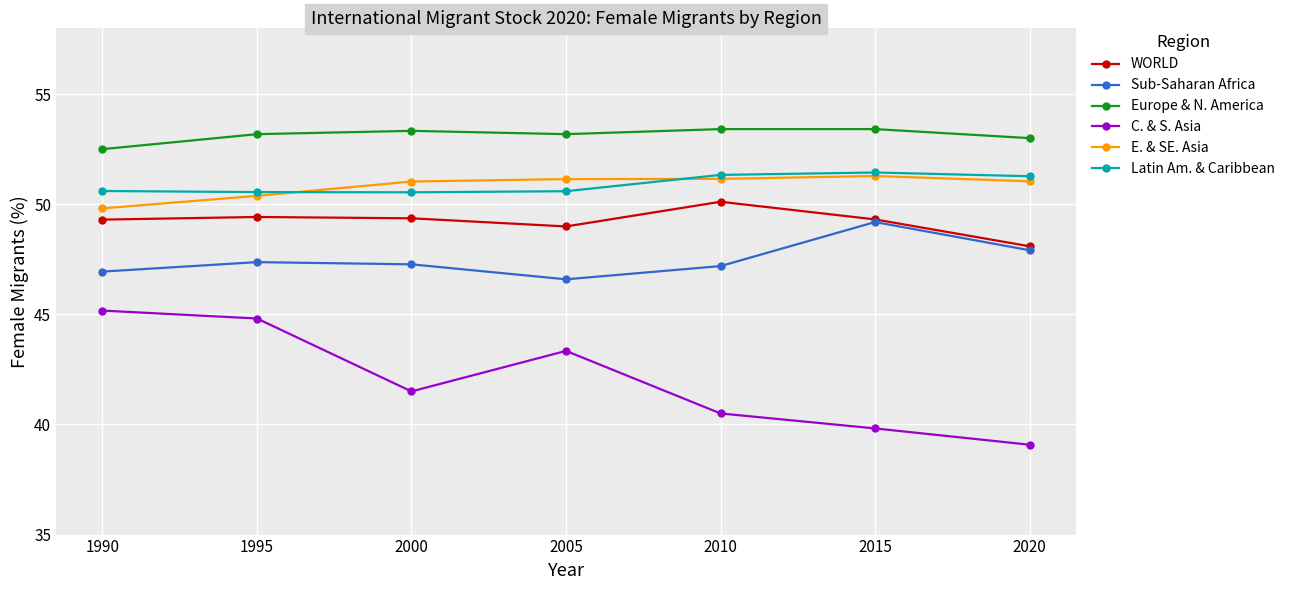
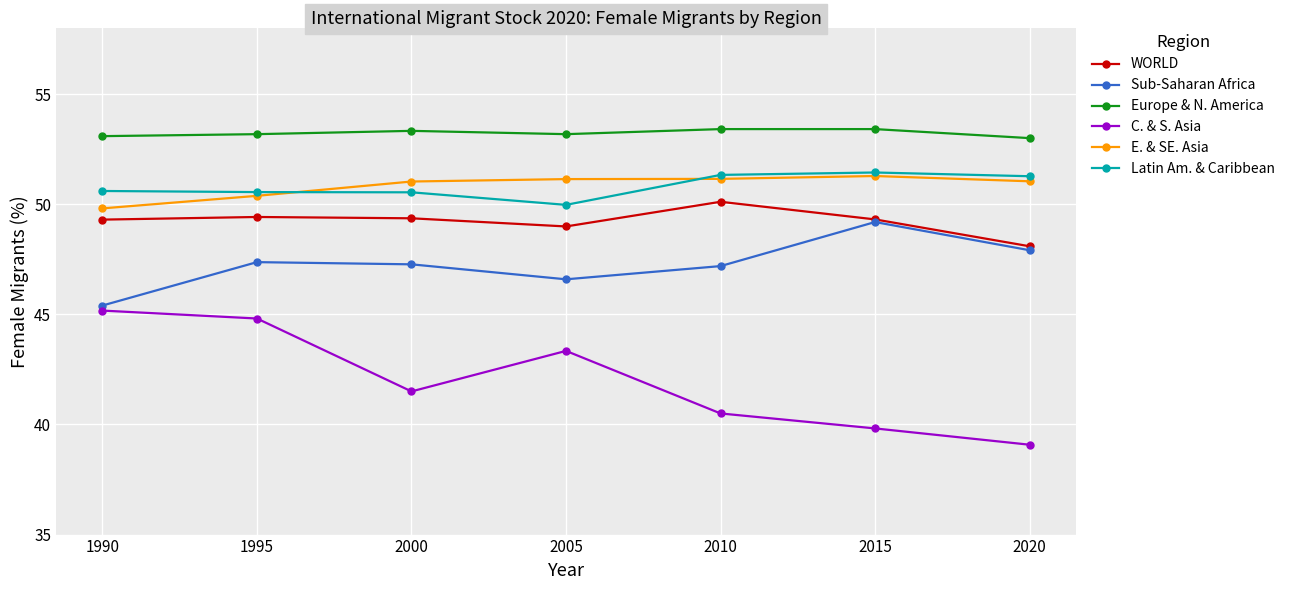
Sub-Saharan Africa, 1990: 46.9 -> 45.4
Europe & N. America, 1990: 52.5 -> 53.1
Latin Am. & Caribbean, 2005: 50.6 -> 50.0
